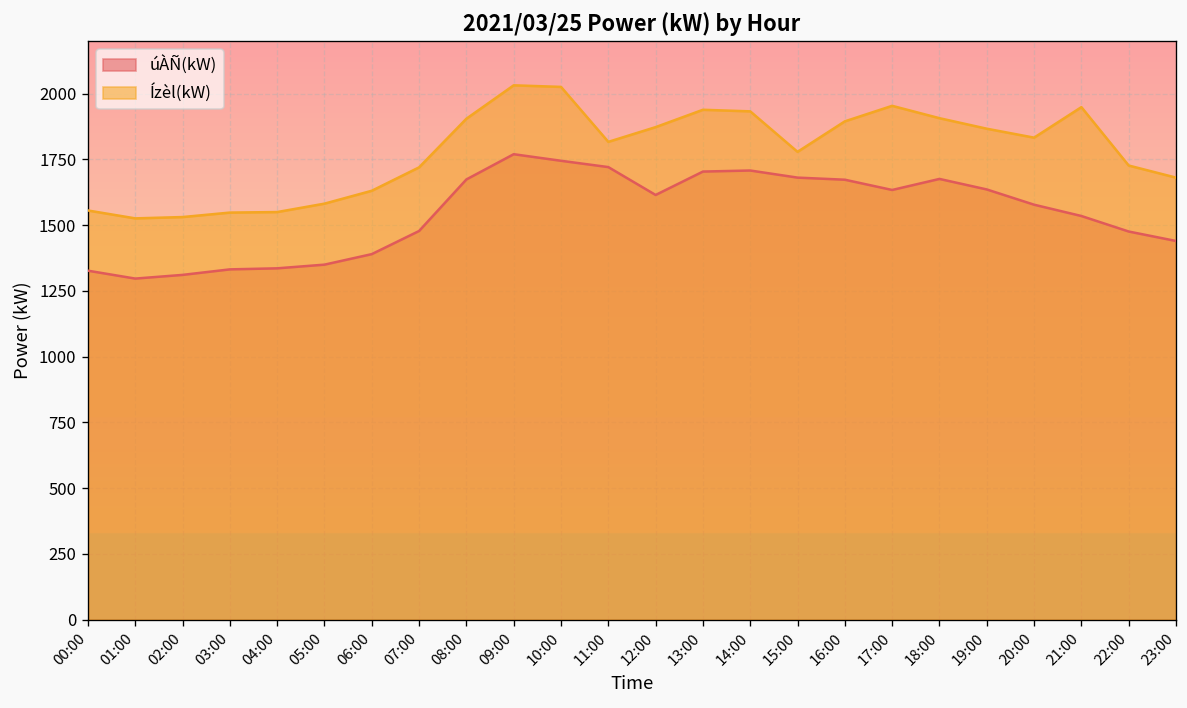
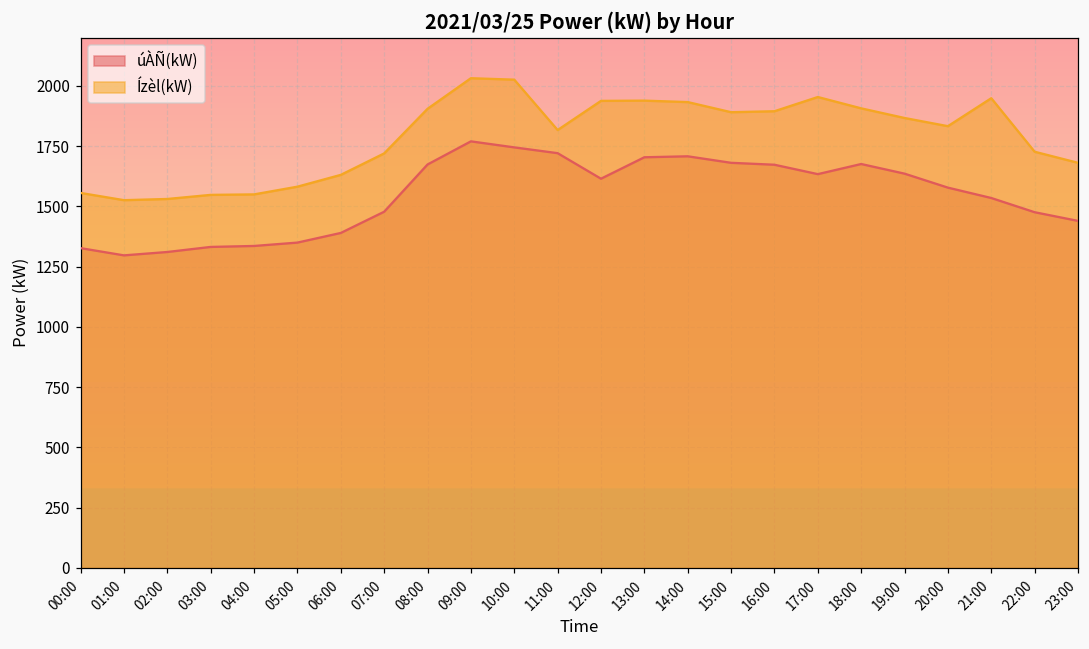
Ízèl(kW), 12:00: 1870 -> 1940
Ízèl(kW), 15:00: 1780 -> 1890
